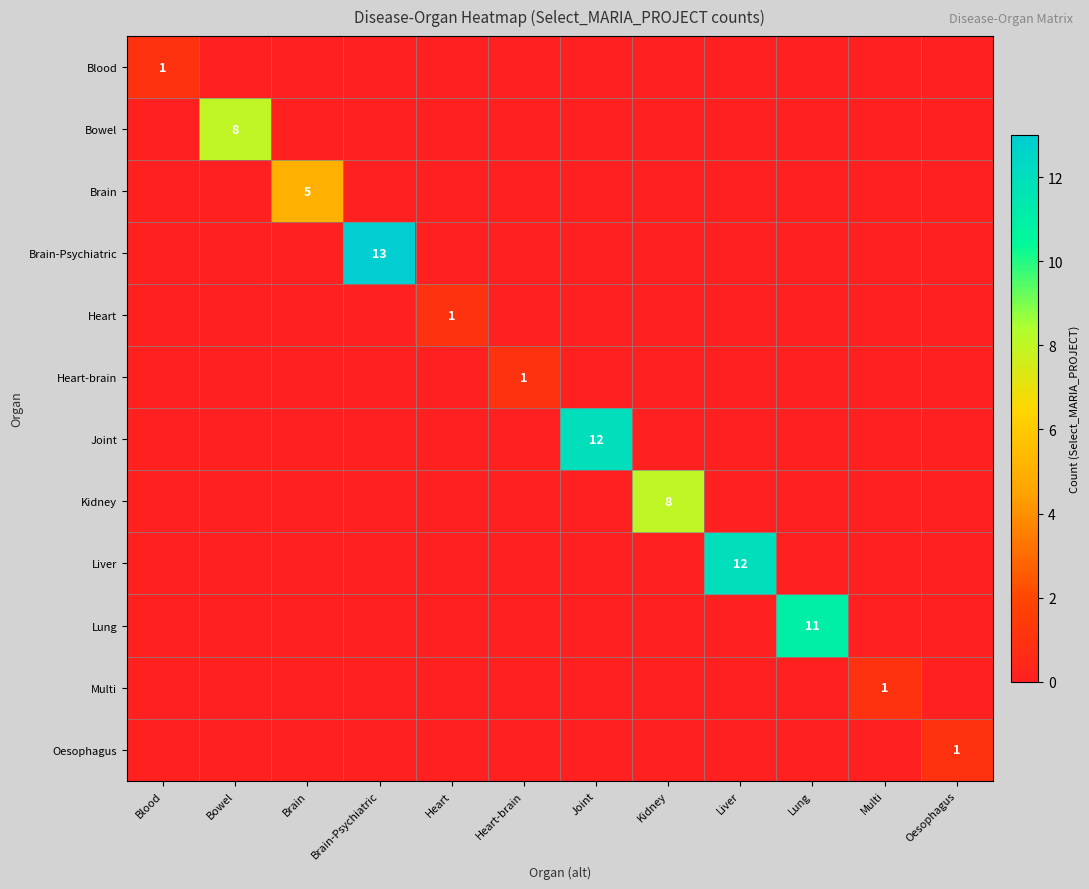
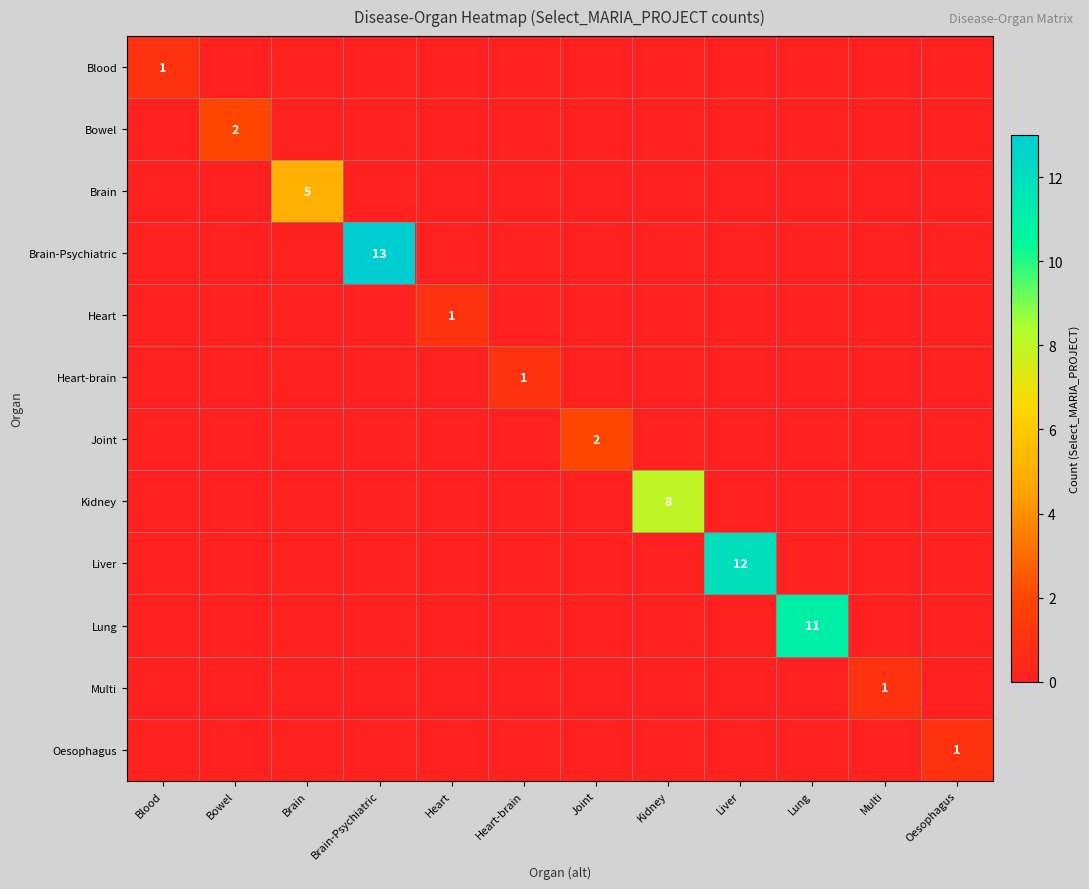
Bowel, Bowel: 8 -> 2
Joint, Joint: 12 -> 2
